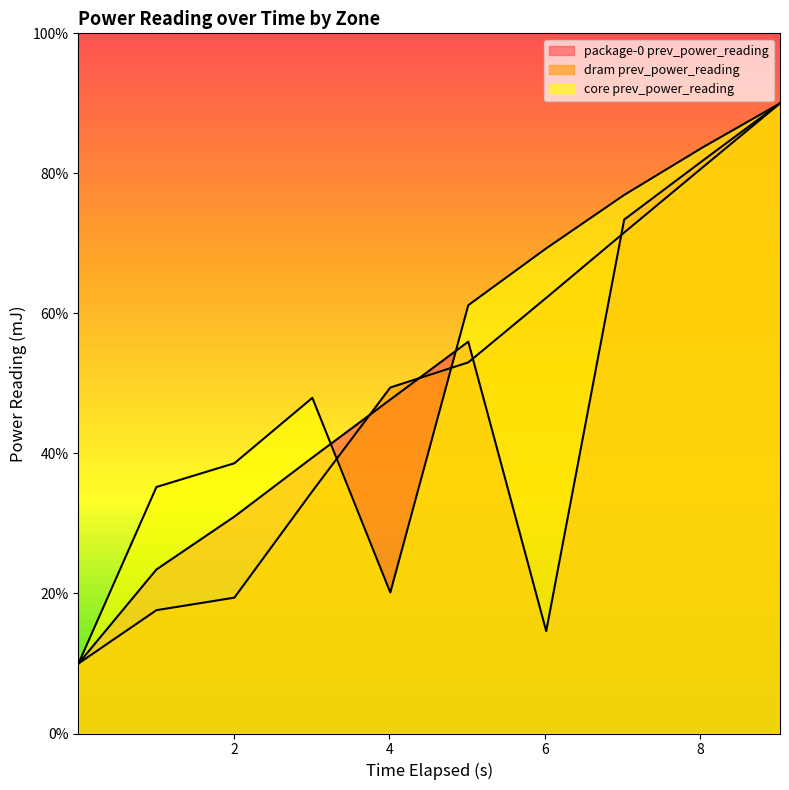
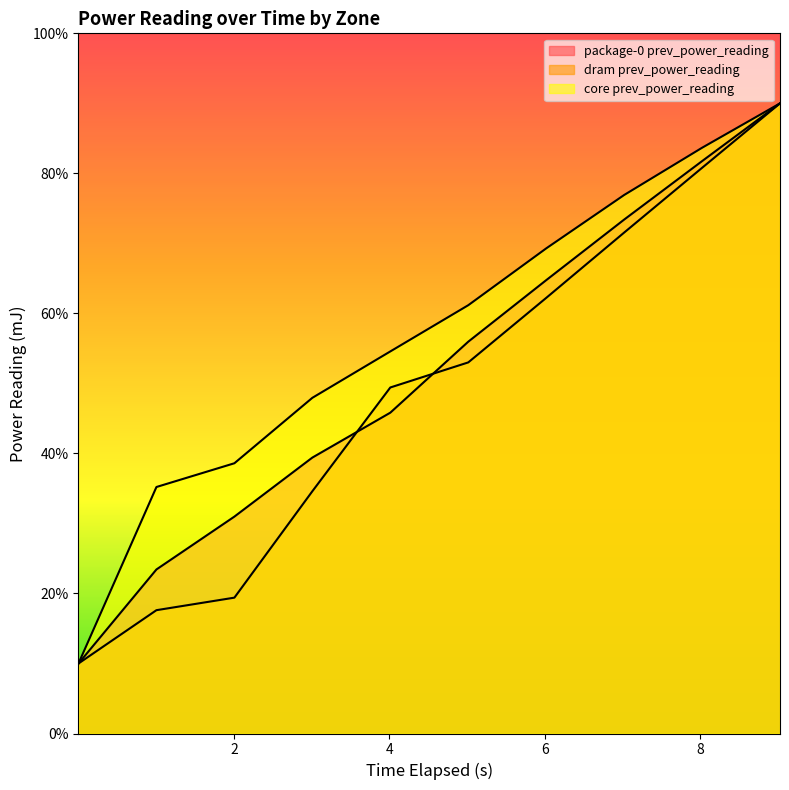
package-0 prev_power_reading, 4: 48% -> 46%
core prev_power_reading, 4: 20% -> 55%
package-0 prev_power_reading, 6: 15% -> 65%
